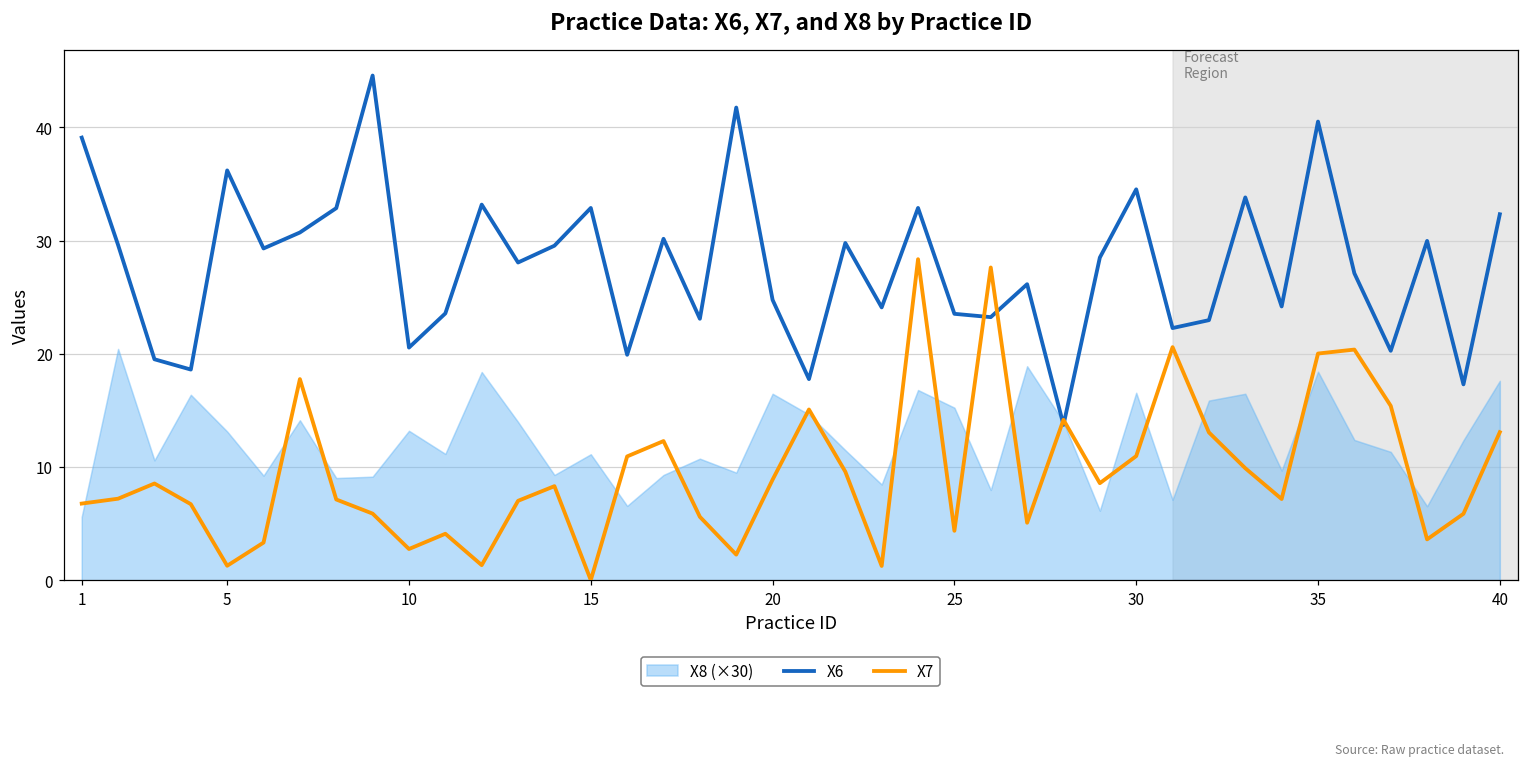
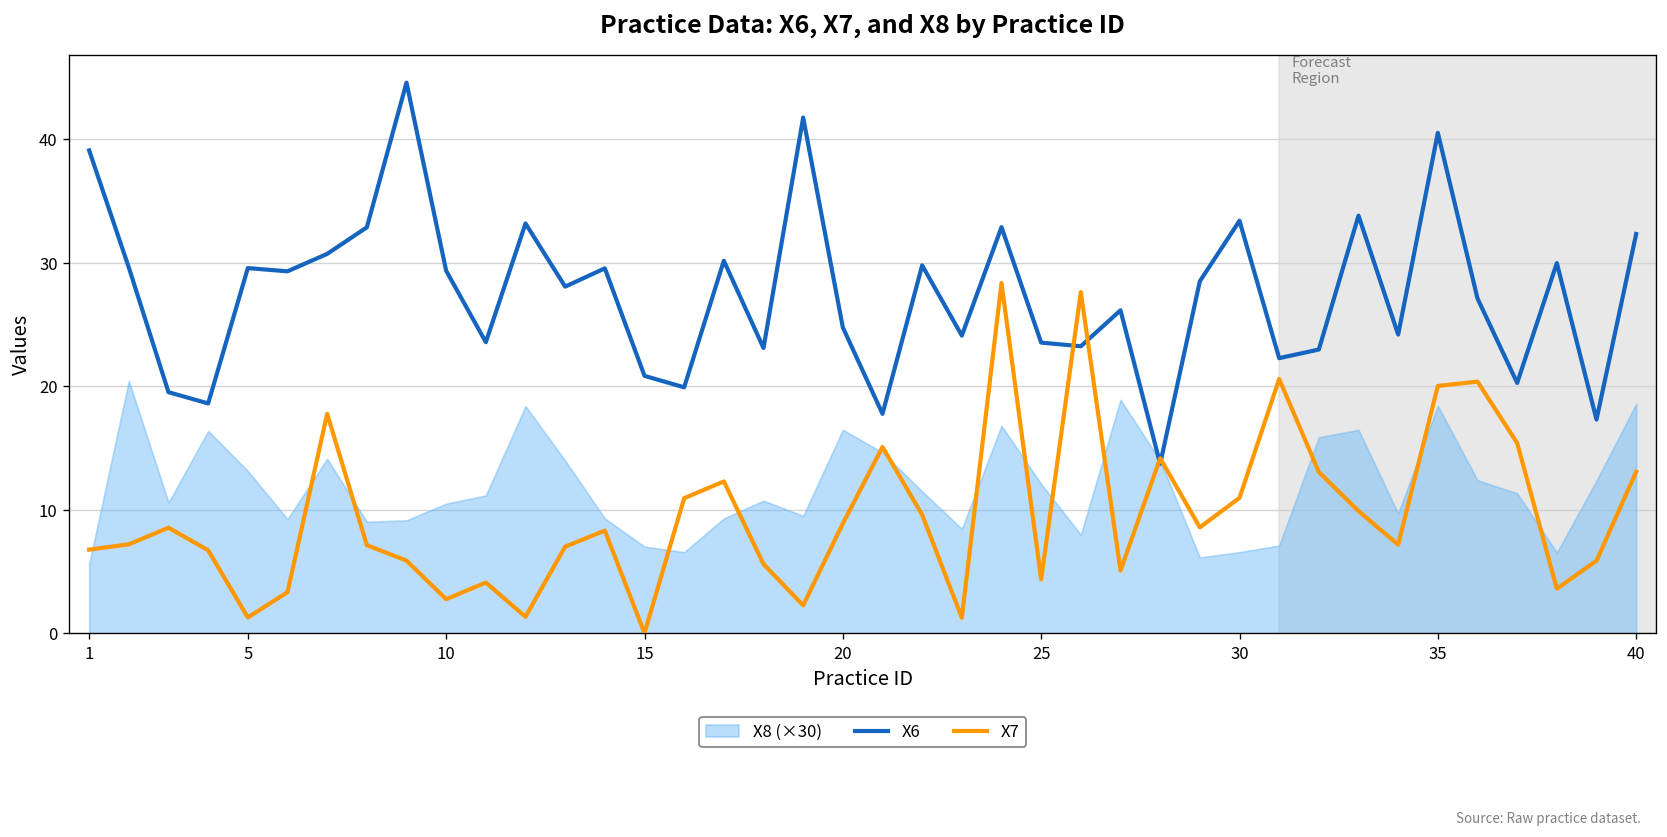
X6, 5: 36.2 -> 29.6
X6, 10: 20.5 -> 29.3
X8 (×30), 10: 13.2 -> 10.5
X6, 15: 32.9 -> 20.8
X8 (×30), 15: 11.1 -> 7.0
X8 (×30), 25: 15.2 -> 12.1
X6, 30: 34.5 -> 33.4
X8 (×30), 30: 16.6 -> 6.6
X8 (×30), 40: 17.6 -> 18.6
